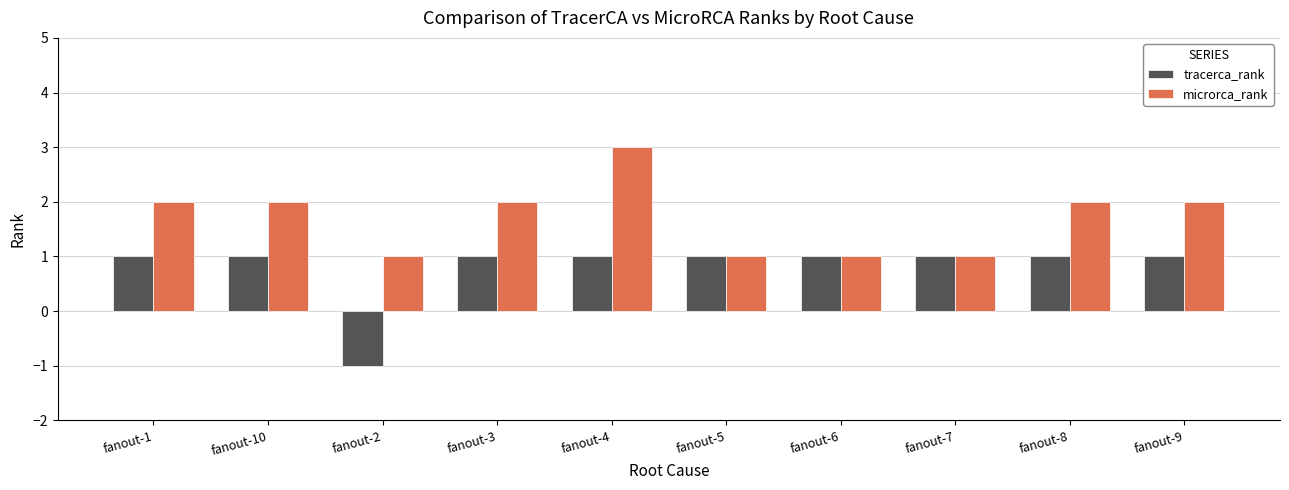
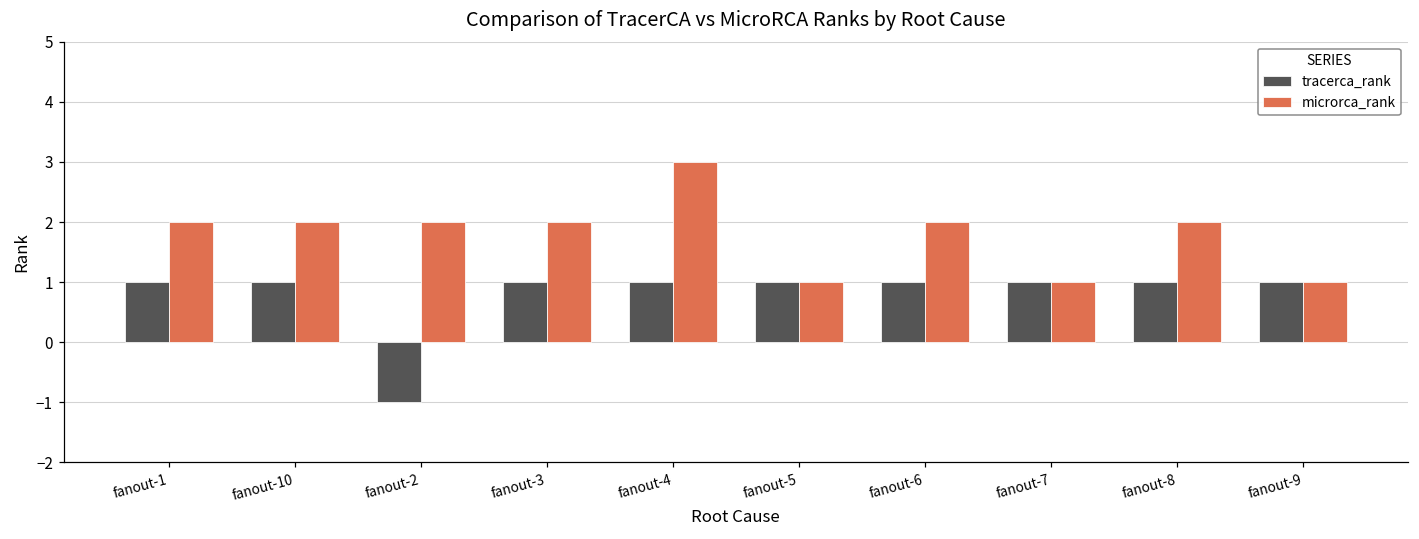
microrca_rank, fanout-2: 1 -> 2
microrca_rank, fanout-6: 1 -> 2
microrca_rank, fanout-9: 2 -> 1
